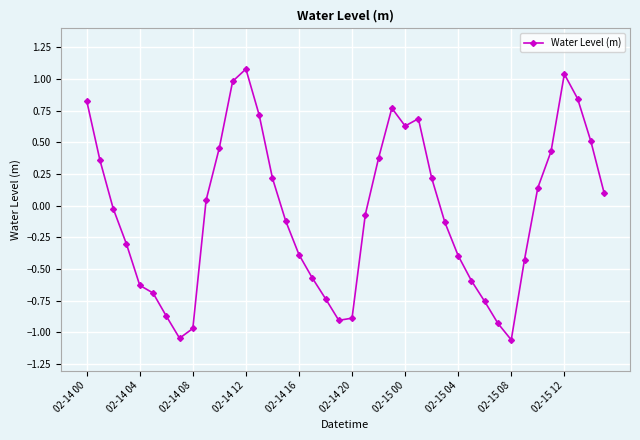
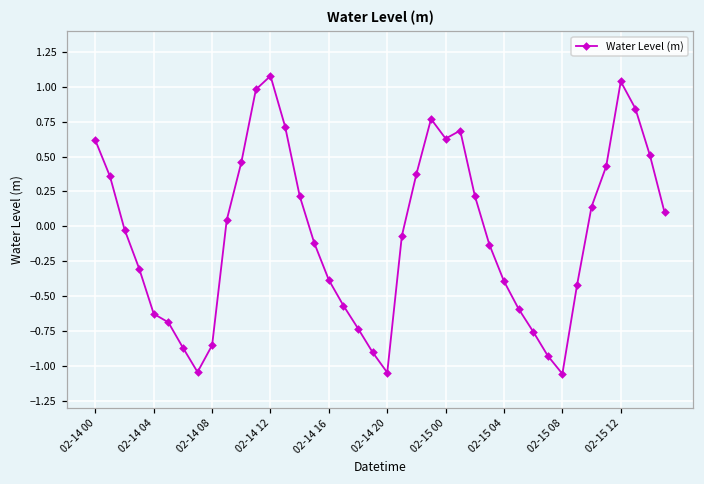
02-14 00: 0.83 -> 0.62
02-14 08: -0.97 -> -0.85
02-14 20: -0.89 -> -1.05
